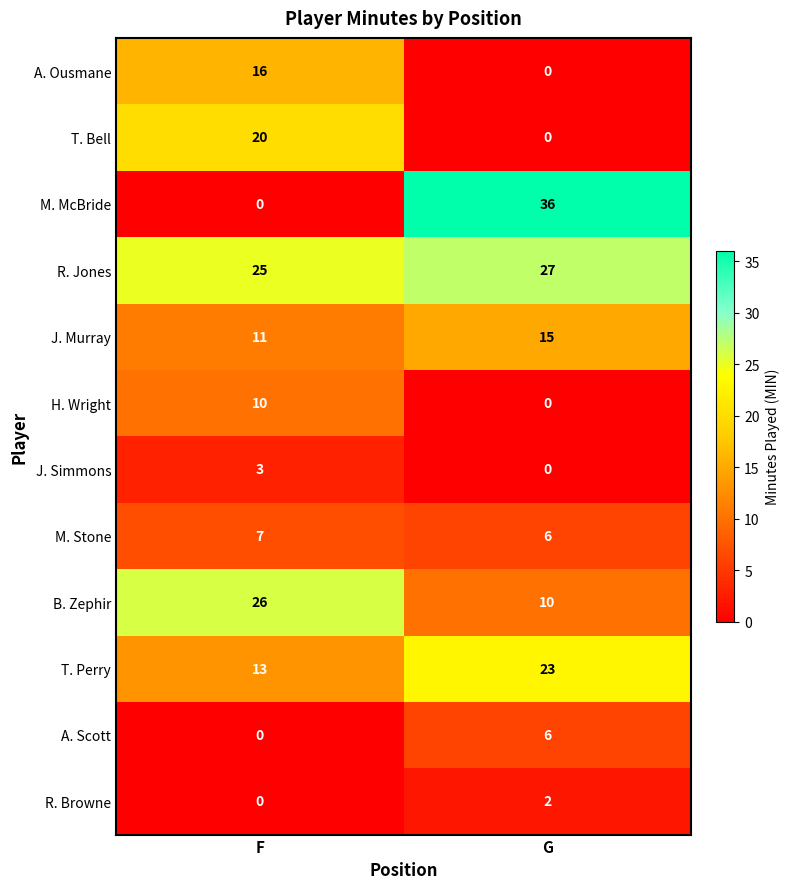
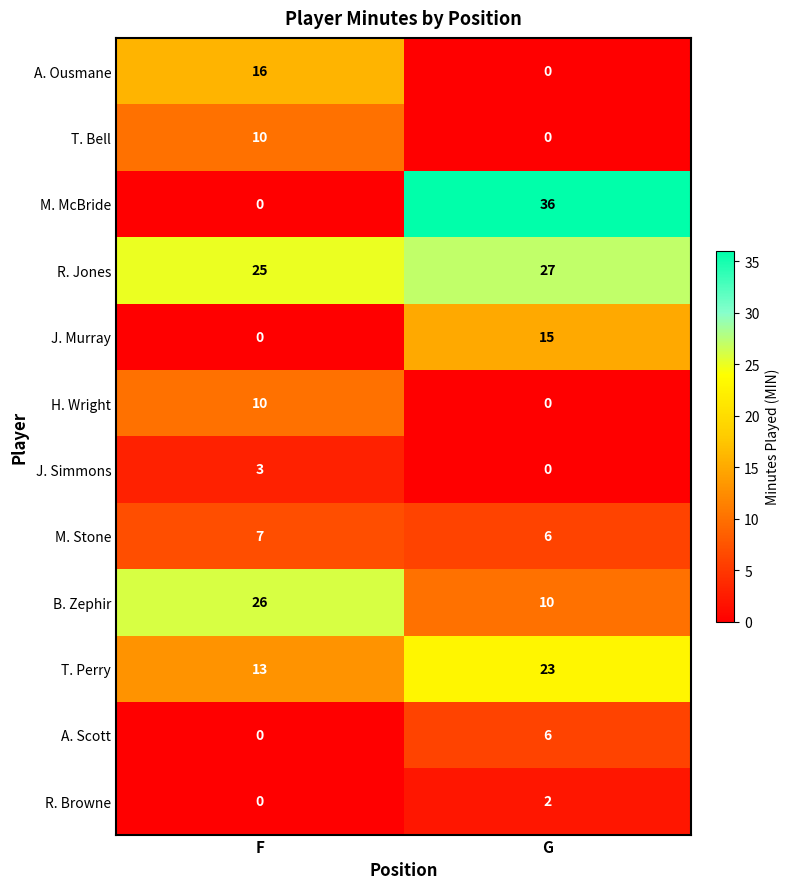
T. Bell, F: 20 -> 10
J. Murray, F: 11 -> 0
